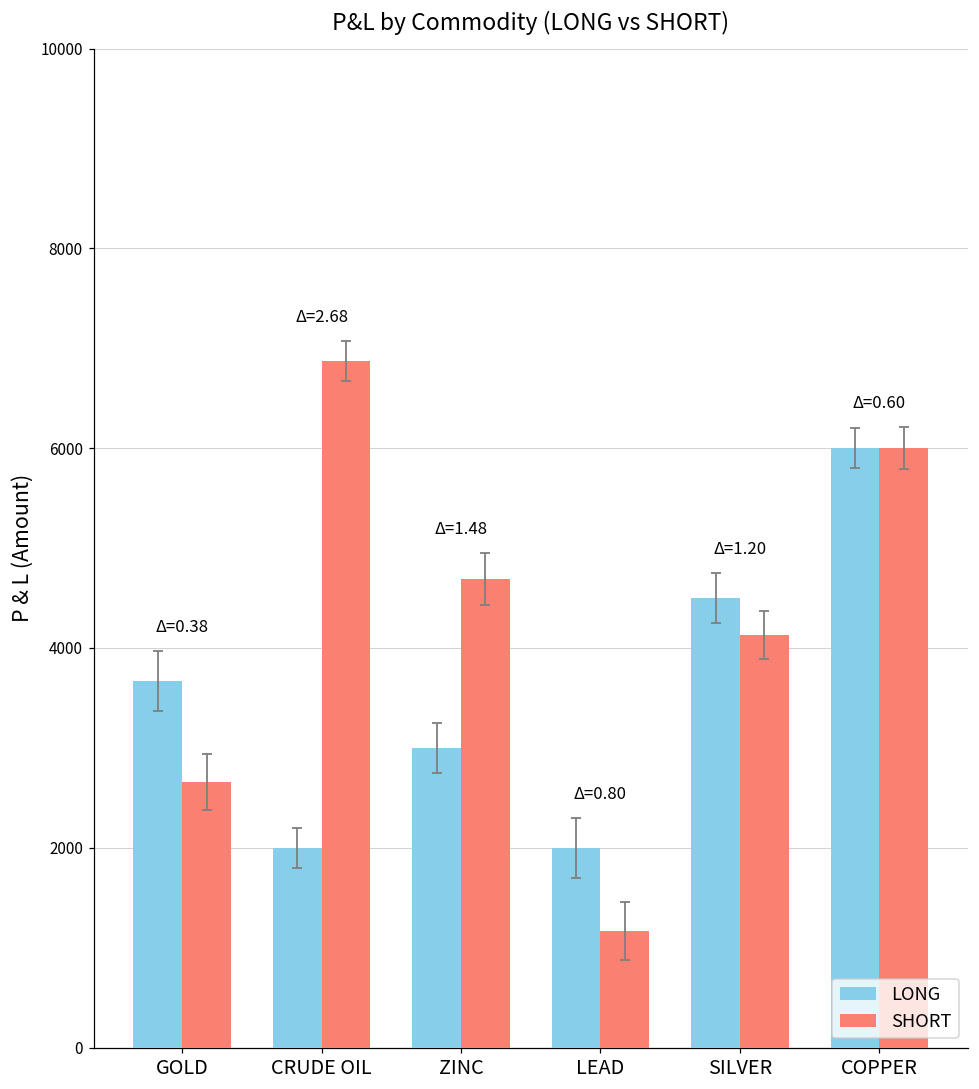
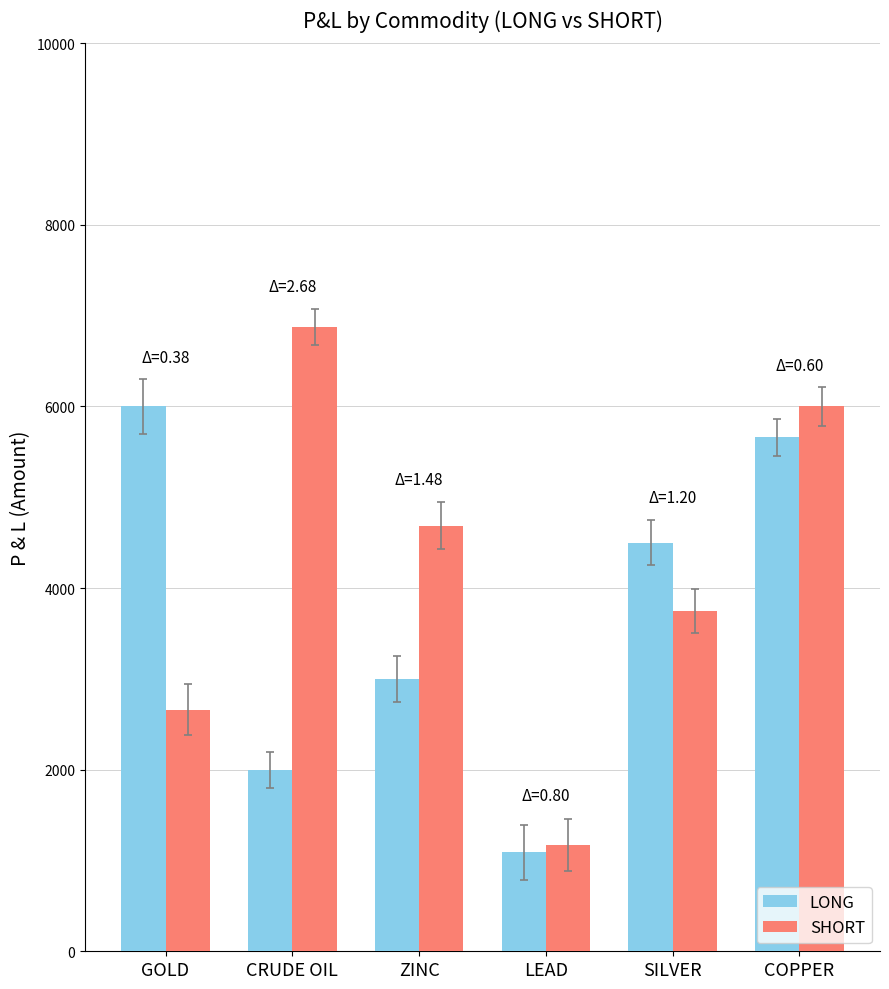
LONG, GOLD: 3700 -> 6000
LONG, LEAD: 2000 -> 1100
SHORT, SILVER: 4100 -> 3800
LONG, COPPER: 6000 -> 5700
